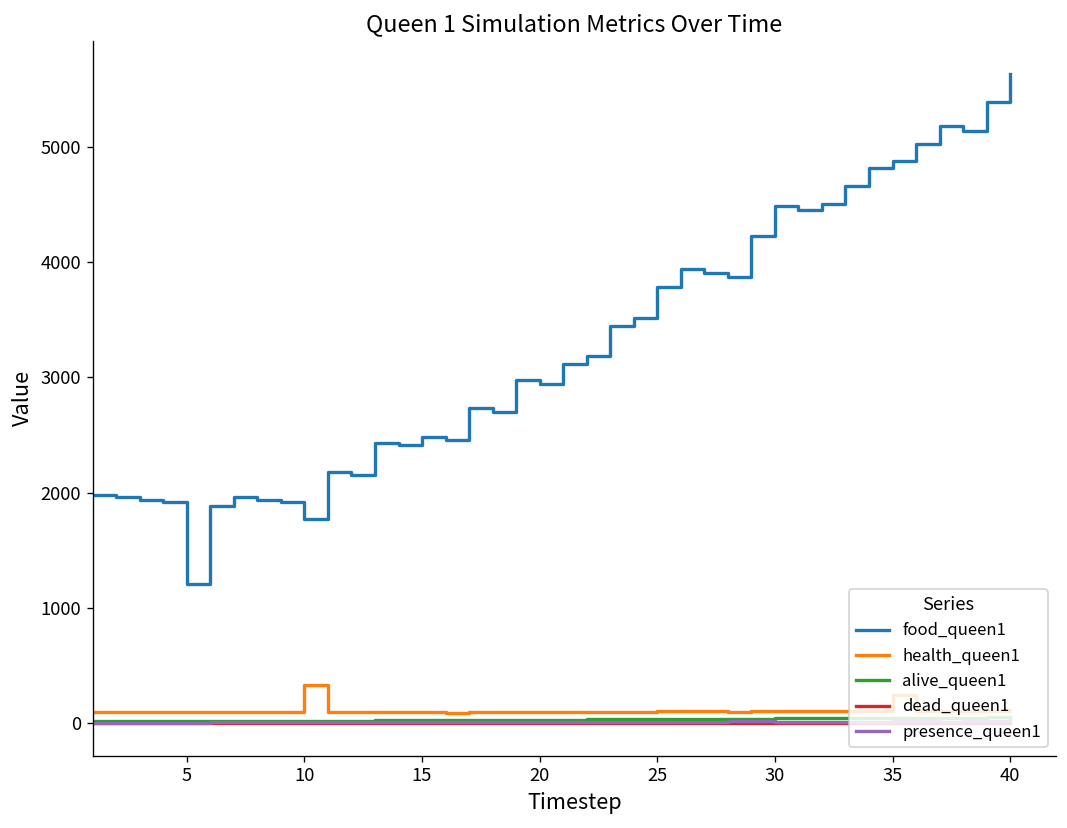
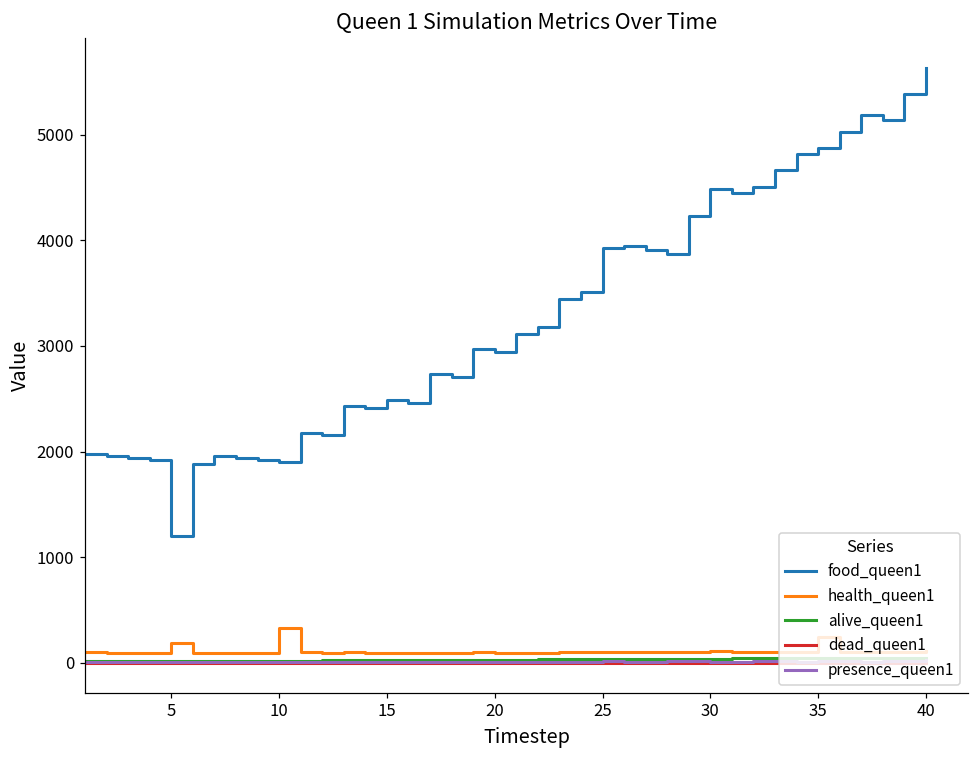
health_queen1, 5: 100 -> 200
food_queen1, 10: 1800 -> 1900
food_queen1, 25: 3800 -> 3900
